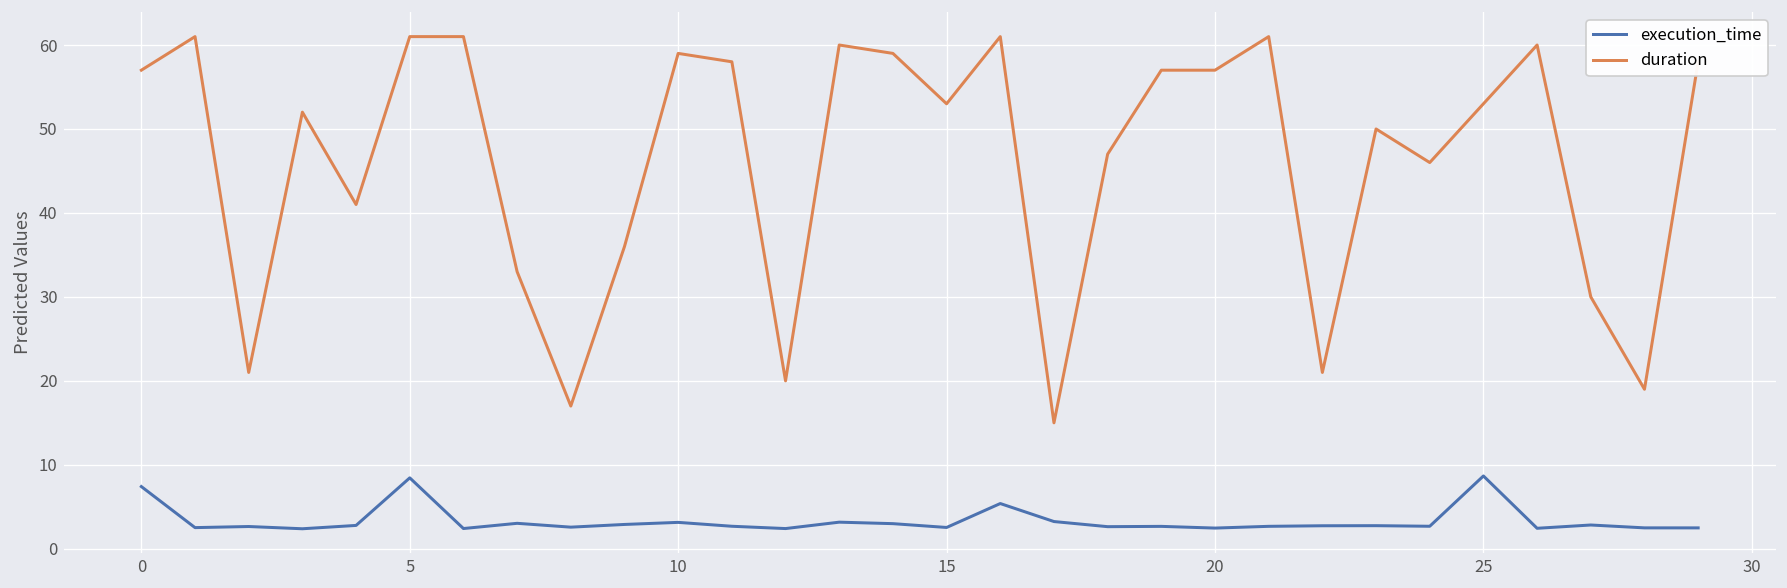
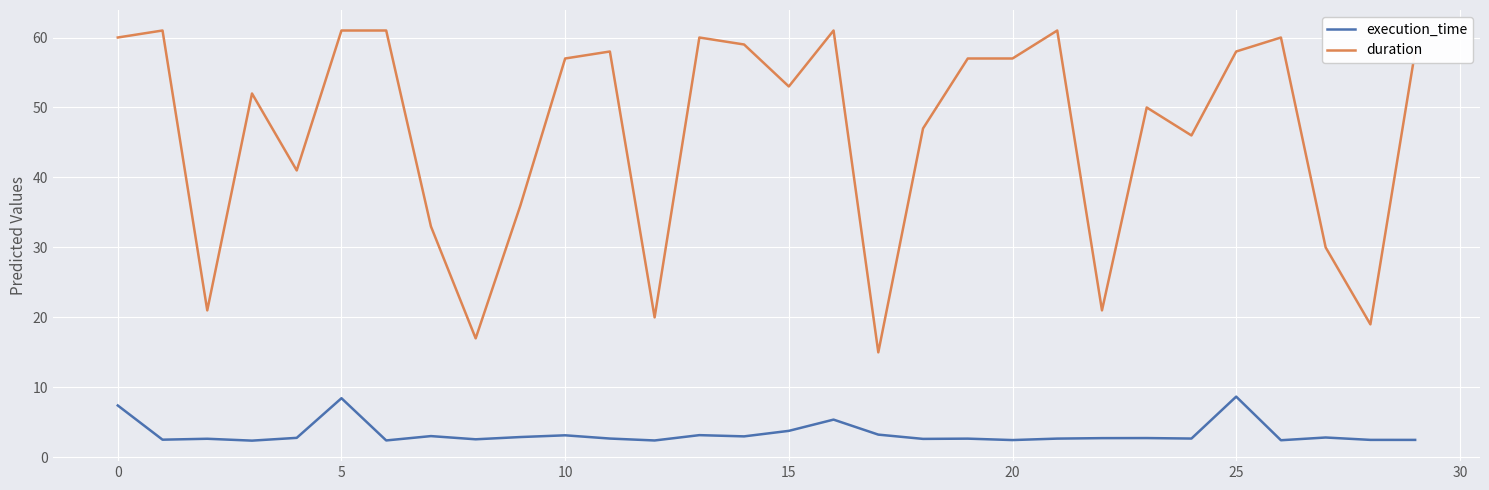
duration, 0: 57 -> 60
duration, 10: 59 -> 57
execution_time, 15: 3 -> 4
duration, 25: 53 -> 58
